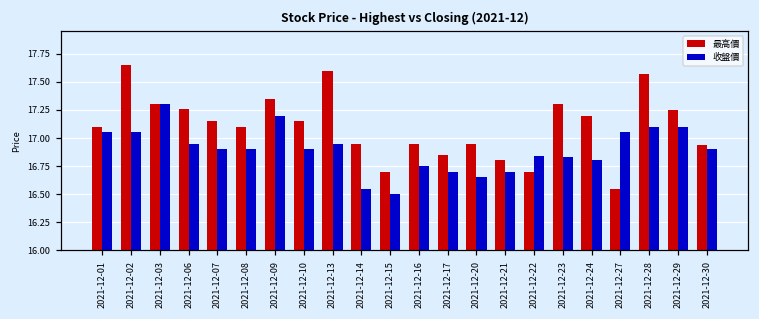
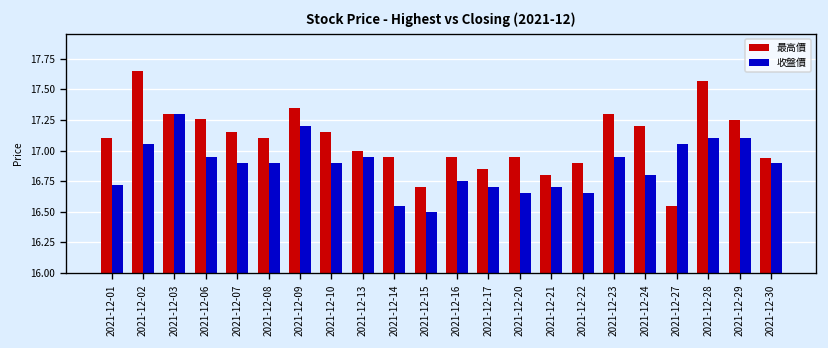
收盤價, 2021-12-01: 17.05 -> 16.72
最高價, 2021-12-13: 17.6 -> 17.0
最高價, 2021-12-22: 16.7 -> 16.9
收盤價, 2021-12-22: 16.84 -> 16.65
收盤價, 2021-12-23: 16.83 -> 16.95
